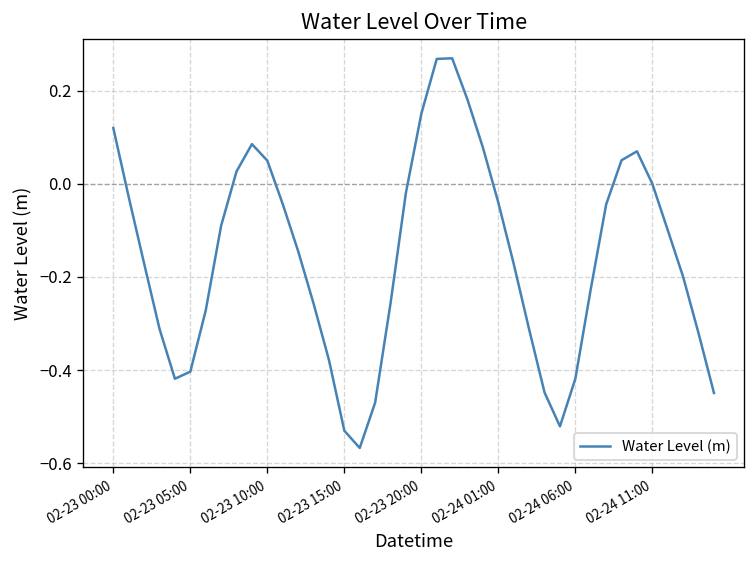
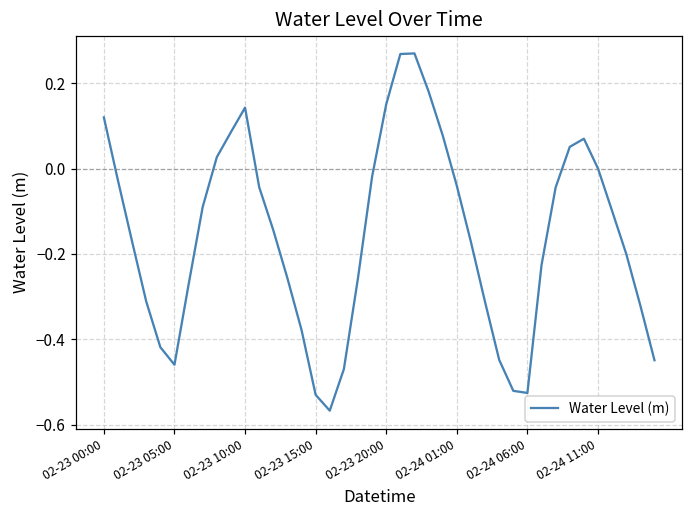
02-23 05:00: -0.40 -> -0.46
02-23 10:00: 0.05 -> 0.14
02-24 06:00: -0.42 -> -0.53
